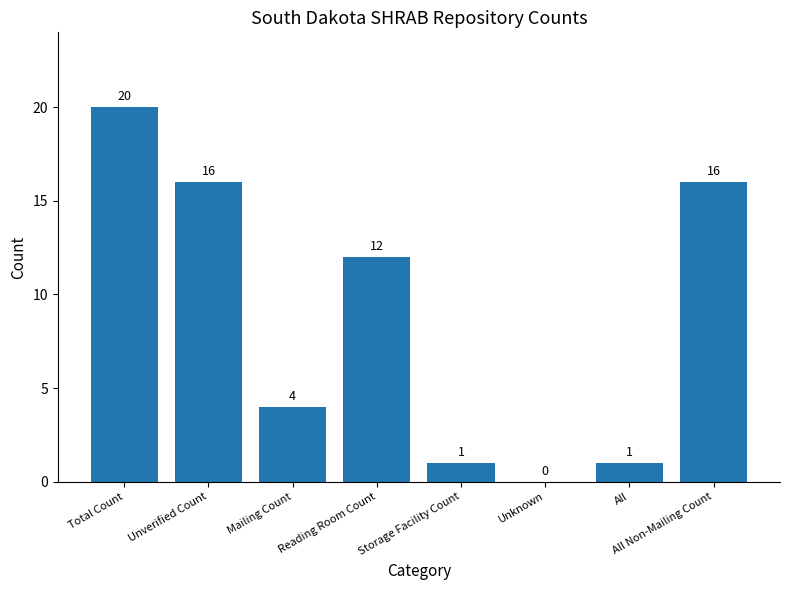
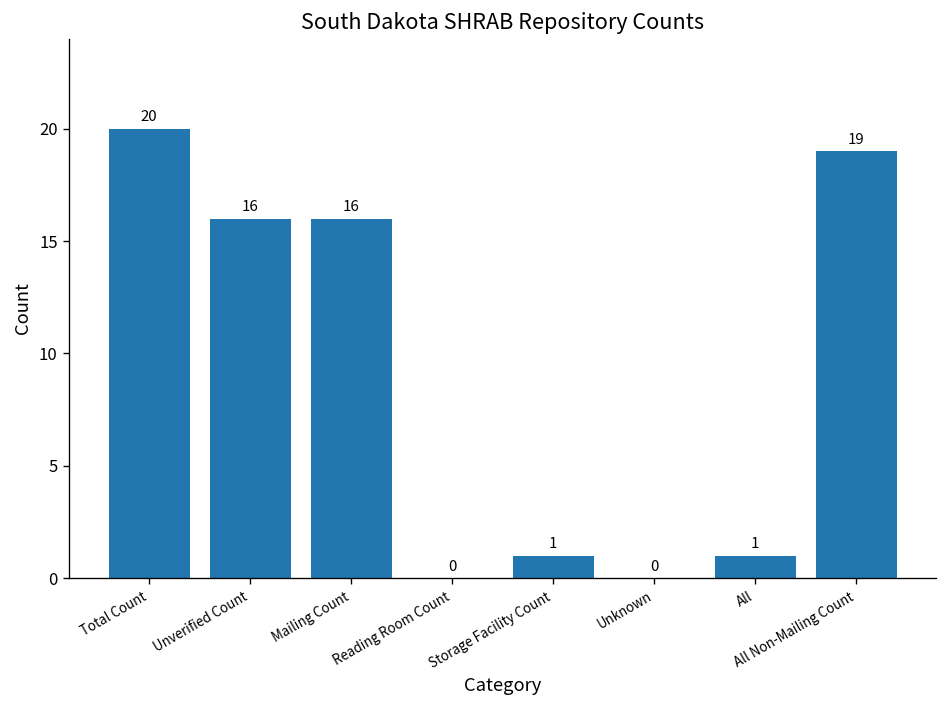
Mailing Count: 4 -> 16
Reading Room Count: 12 -> 0
All Non-Mailing Count: 16 -> 19
